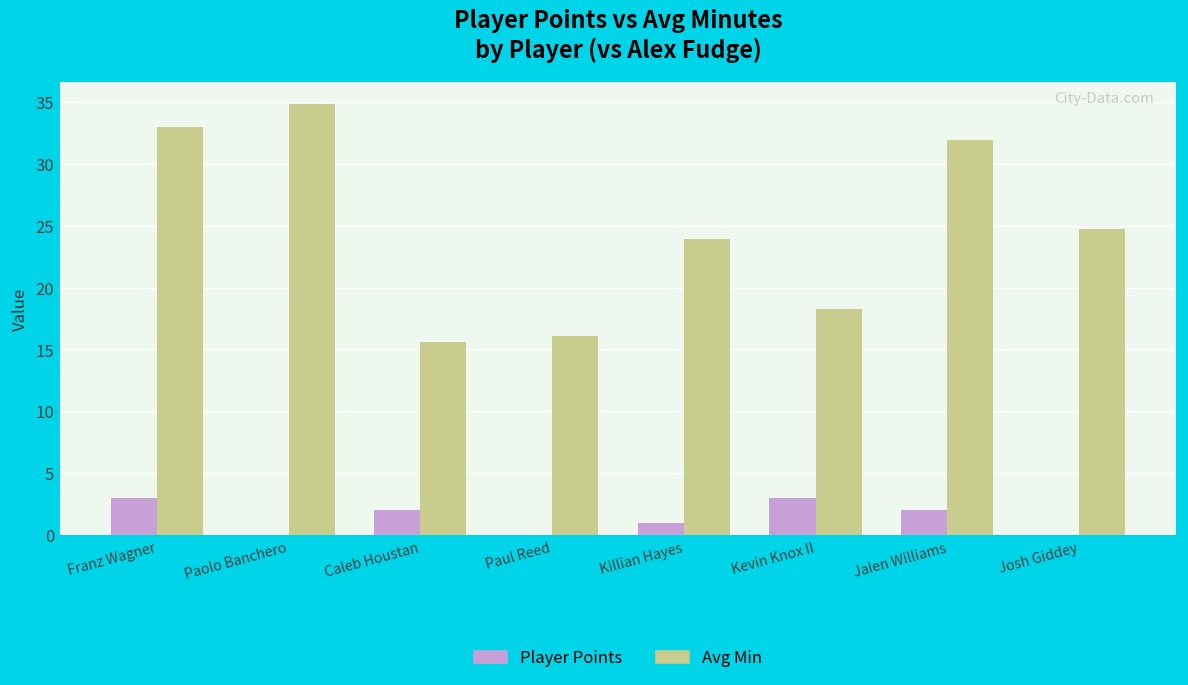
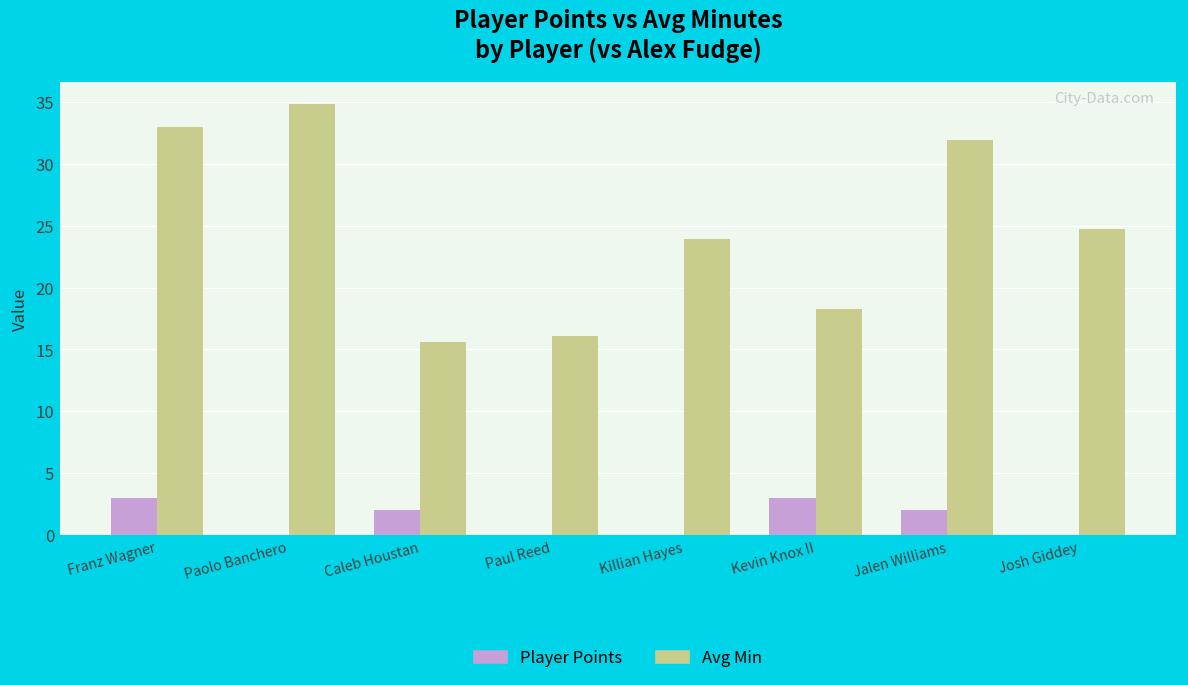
Player Points, Killian Hayes: 1 -> 0
